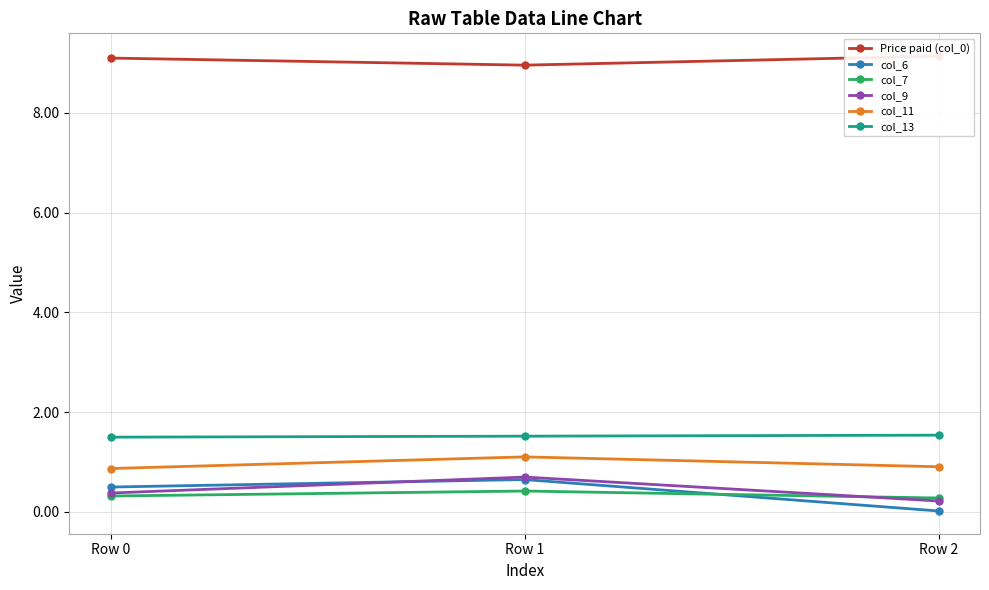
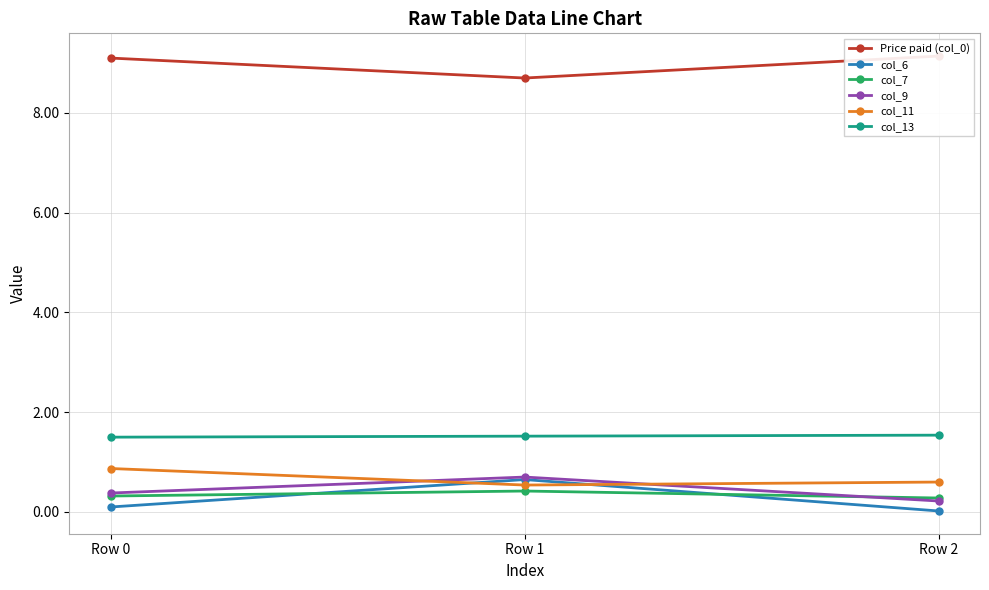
col_6, Row 0: 0.5 -> 0.1
Price paid (col_0), Row 1: 9.0 -> 8.7
col_11, Row 1: 1.1 -> 0.5
col_11, Row 2: 0.9 -> 0.6
